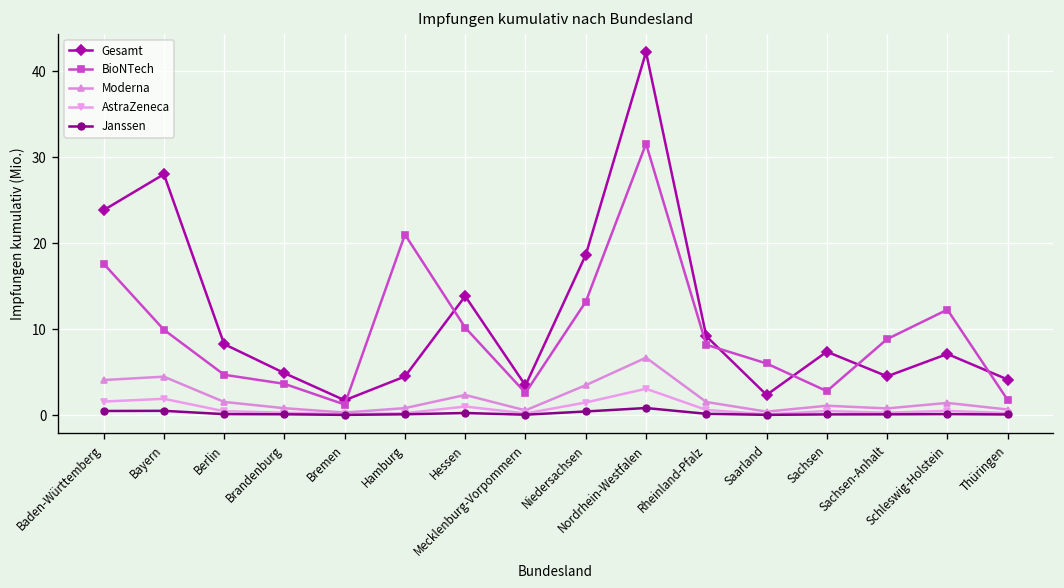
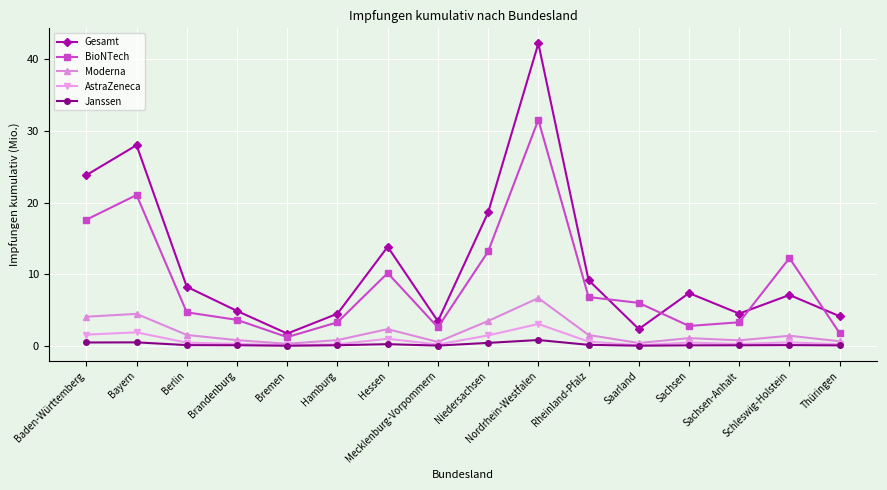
BioNTech, Bayern: 10 -> 21
BioNTech, Hamburg: 21 -> 3
BioNTech, Rheinland-Pfalz: 8 -> 7
BioNTech, Sachsen-Anhalt: 9 -> 3
